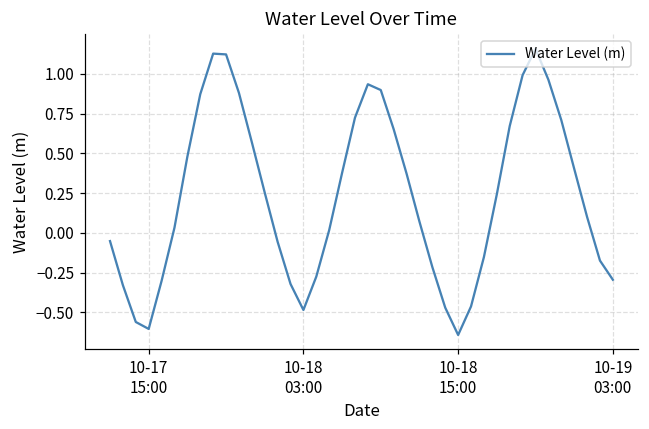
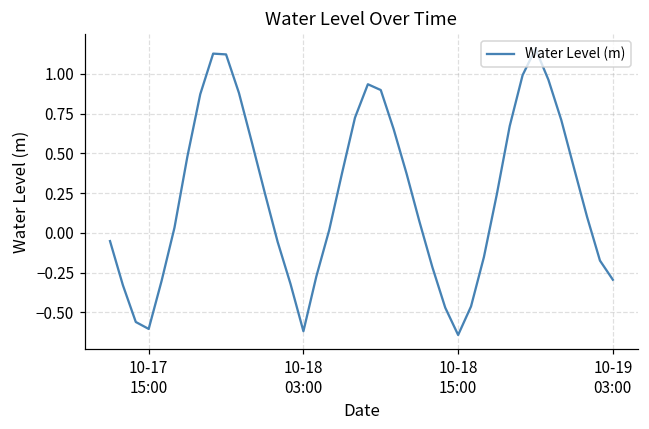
10-18 03:00: -0.48 -> -0.62
